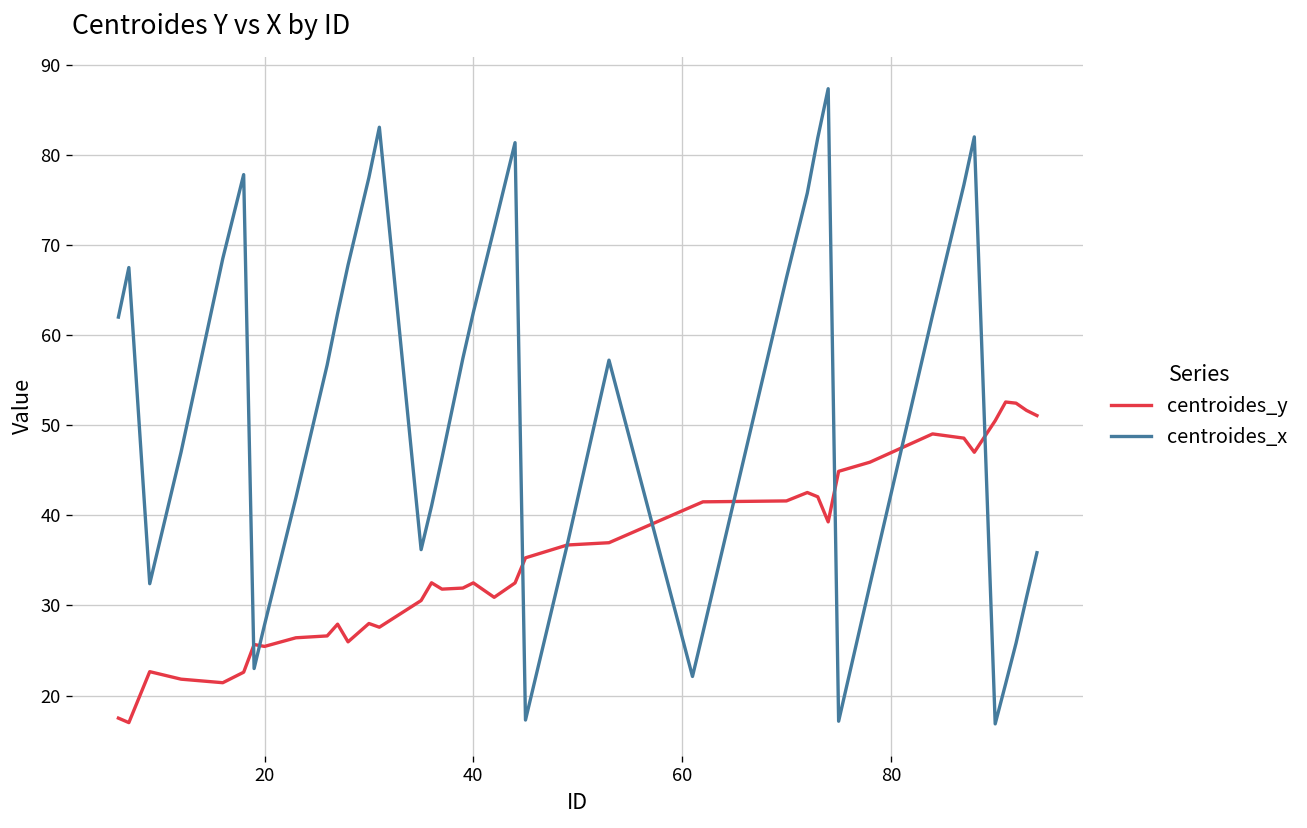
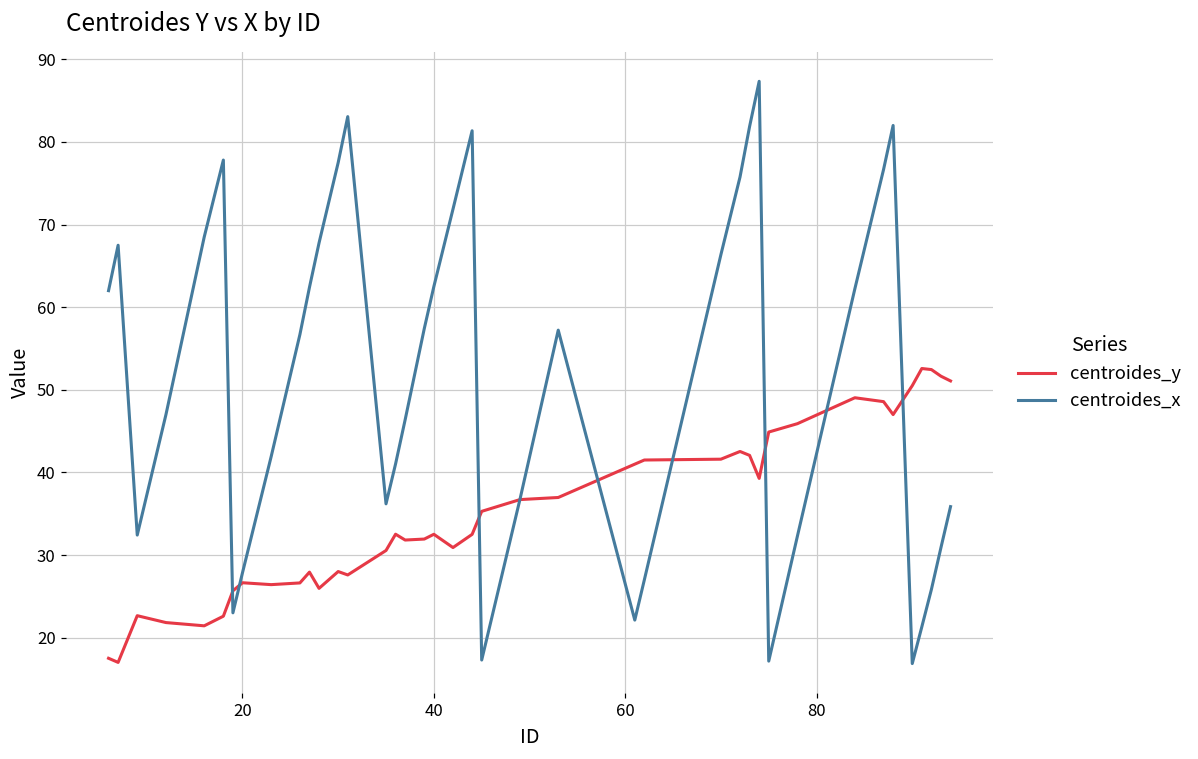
centroides_y, 20: 25 -> 27
